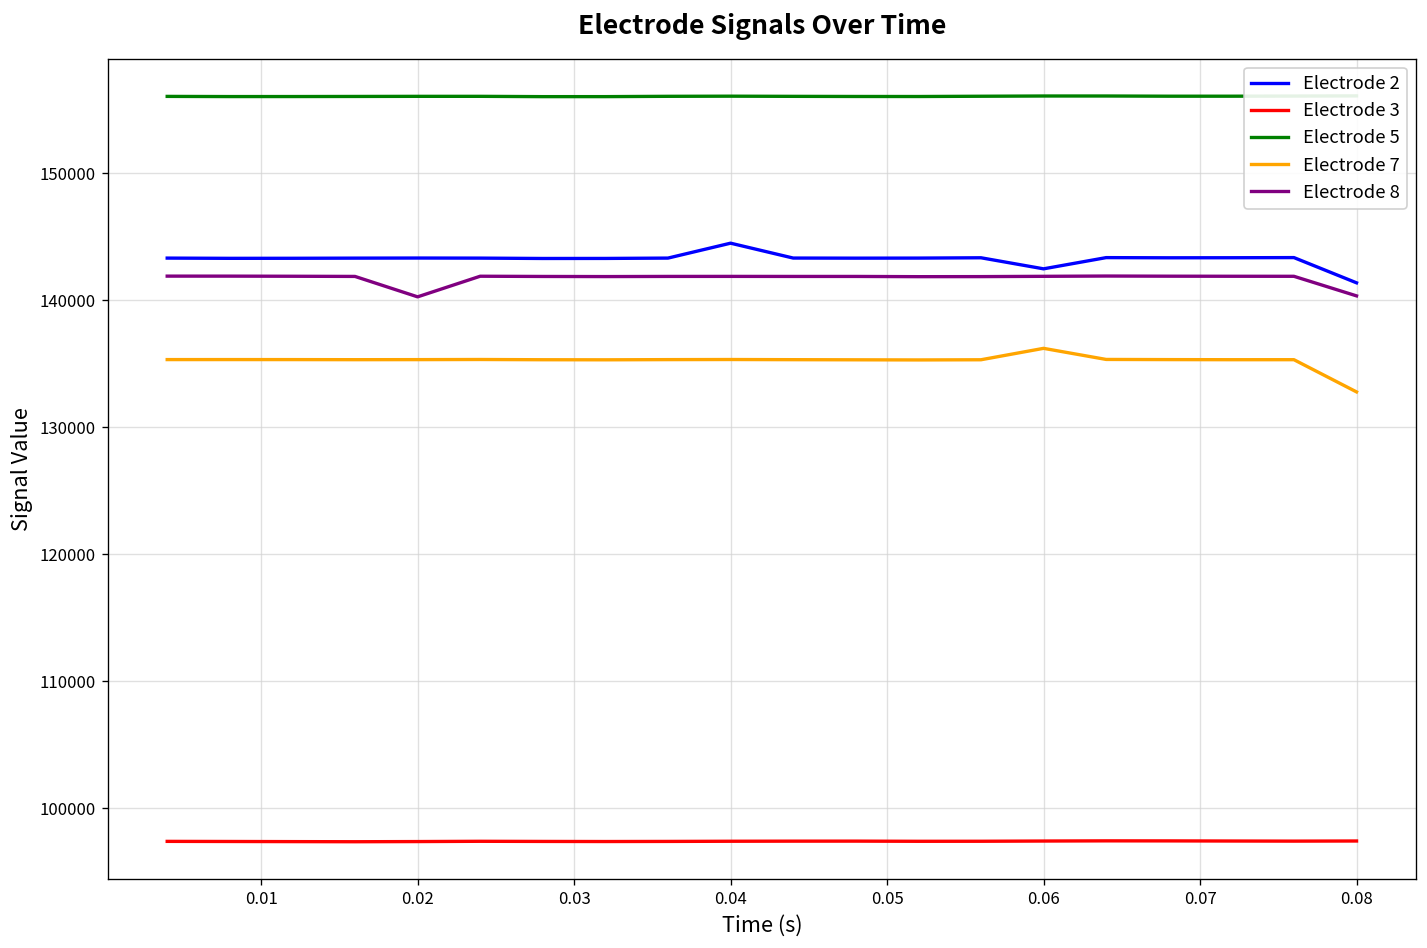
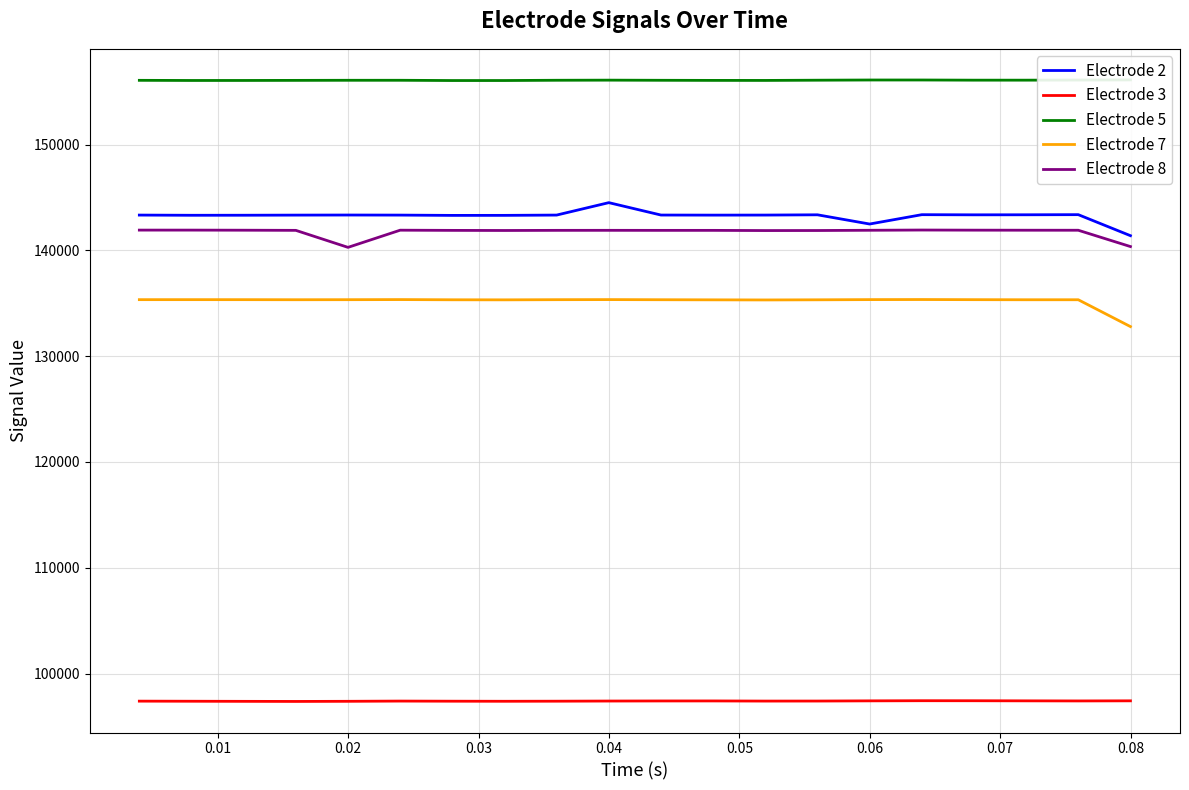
Electrode 7, 0.06: 136200 -> 135300
